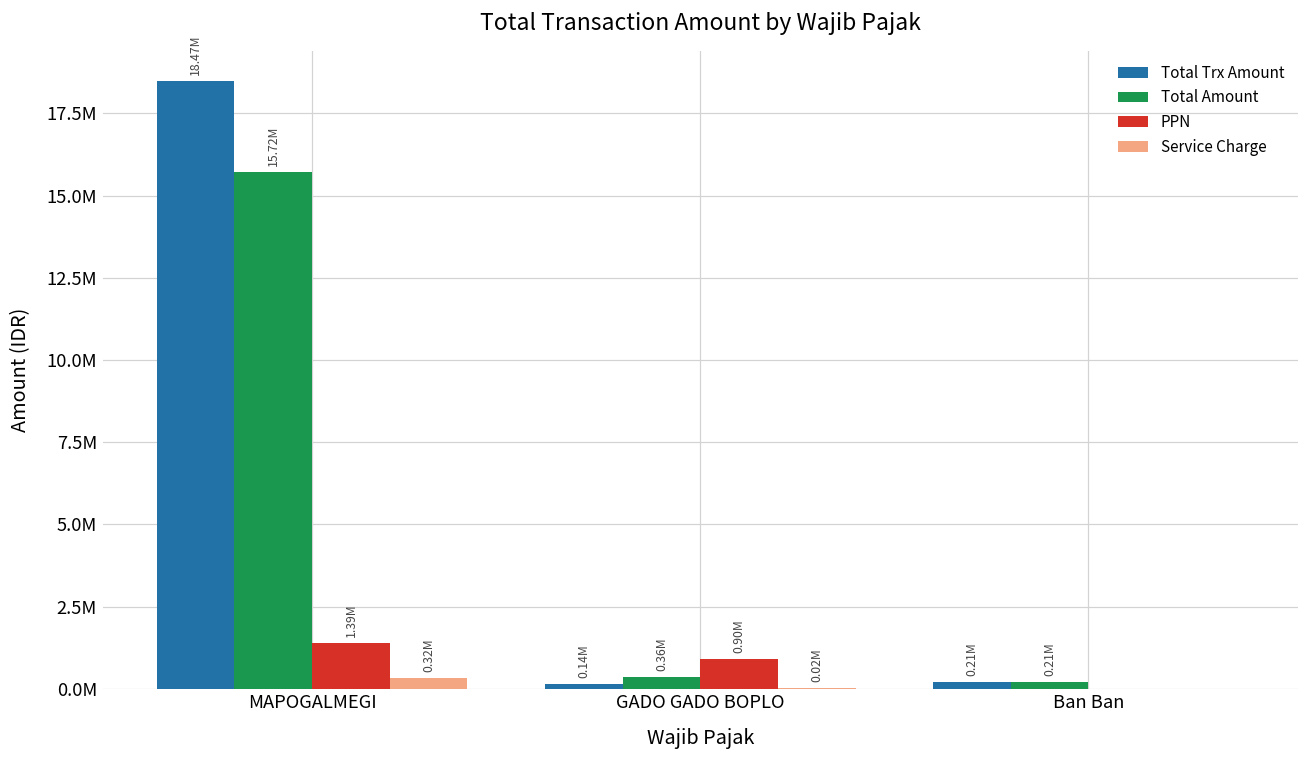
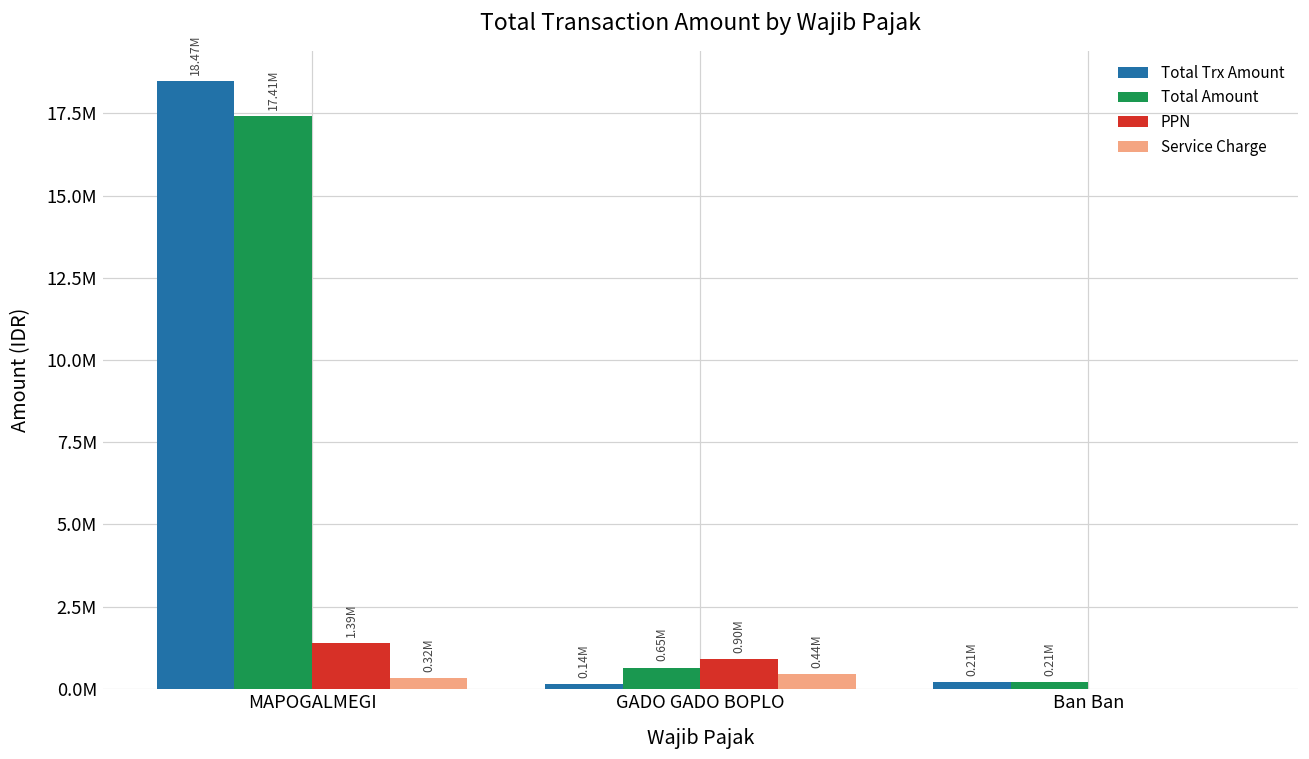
Total Amount, MAPOGALMEGI: 15.72M -> 17.41M
Total Amount, GADO GADO BOPLO: 0.36M -> 0.65M
Service Charge, GADO GADO BOPLO: 0.02M -> 0.44M
